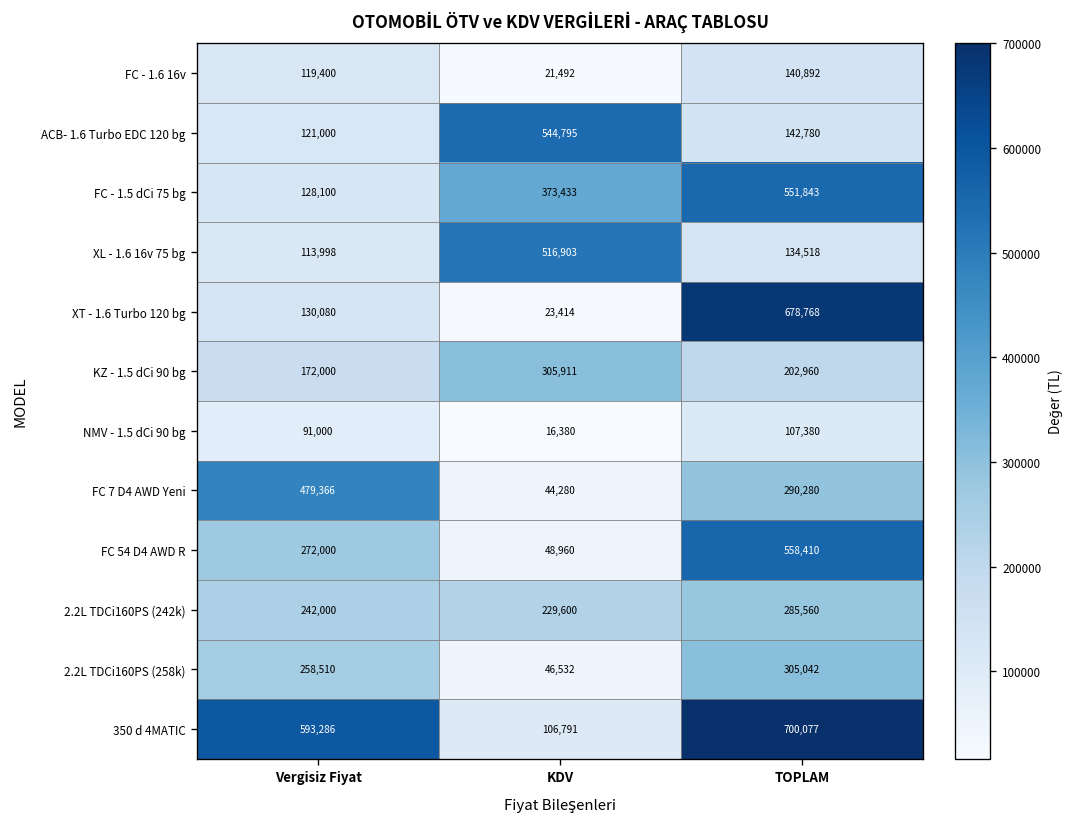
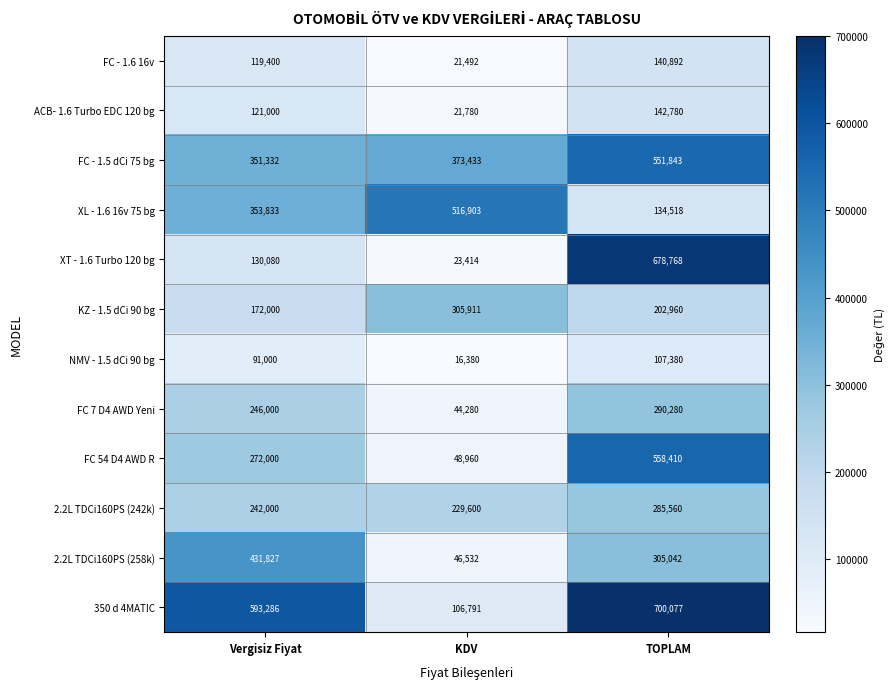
ACB- 1.6 Turbo EDC 120 bg, KDV: 544,795 -> 21,780
FC - 1.5 dCi 75 bg, Vergisiz Fiyat: 128,100 -> 351,332
XL - 1.6 16v 75 bg, Vergisiz Fiyat: 113,998 -> 353,833
FC 7 D4 AWD Yeni, Vergisiz Fiyat: 479,366 -> 246,000
2.2L TDCi160PS (258k), Vergisiz Fiyat: 258,510 -> 431,827
